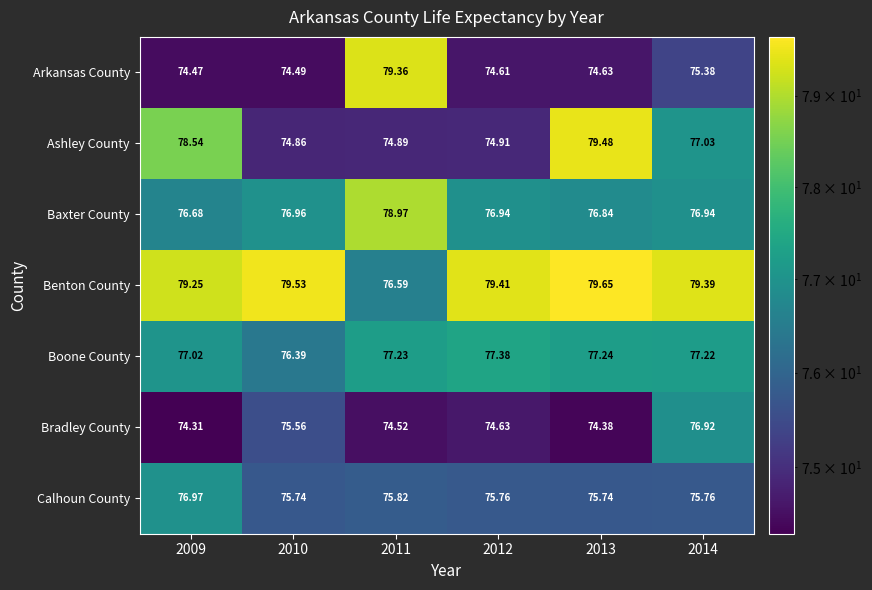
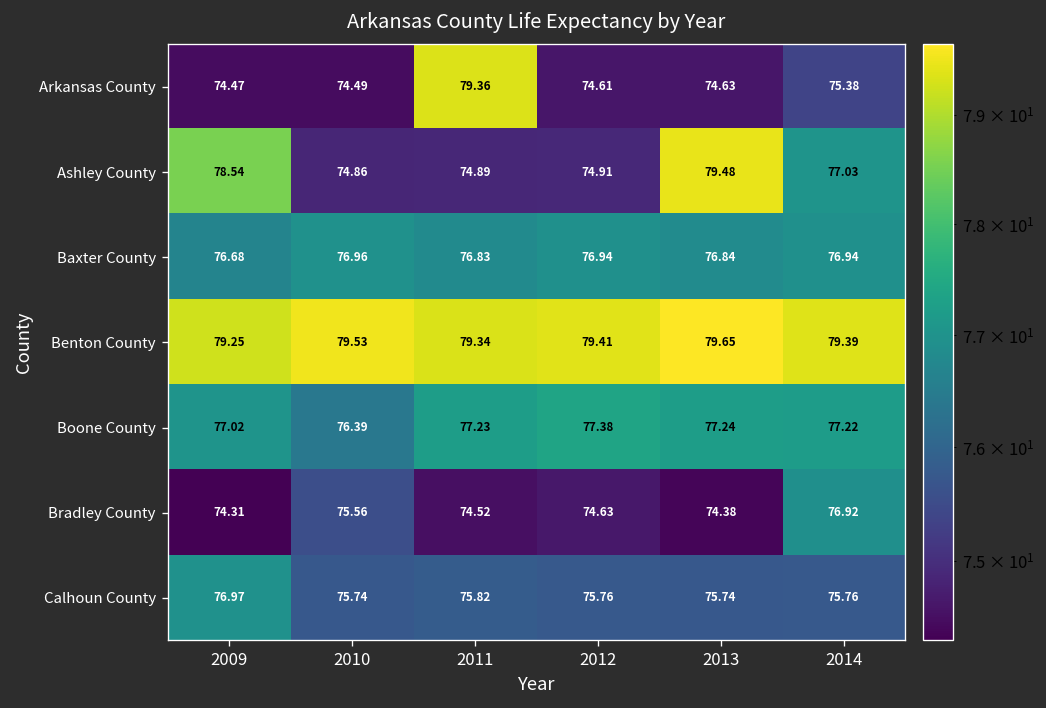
Baxter County, 2011: 78.97 -> 76.83
Benton County, 2011: 76.59 -> 79.34
